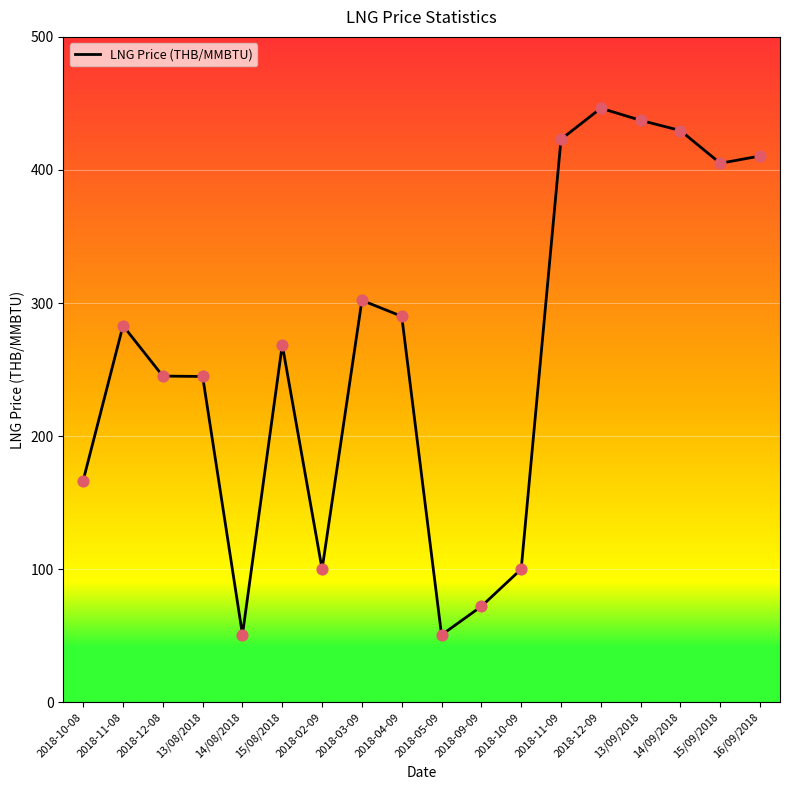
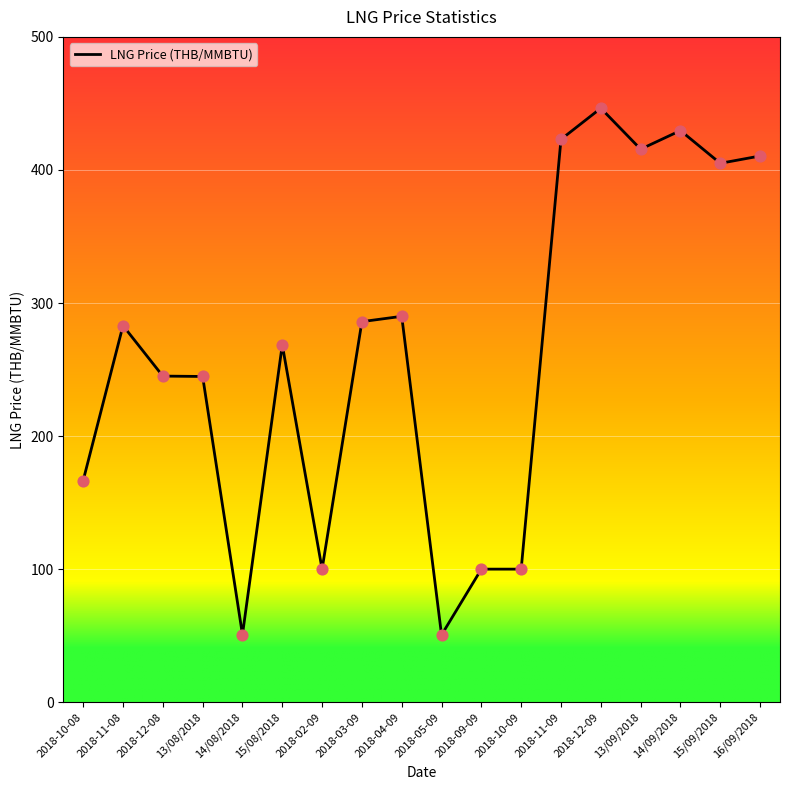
2018-03-09: 302 -> 286
2018-09-09: 72 -> 100
13/09/2018: 437 -> 416
